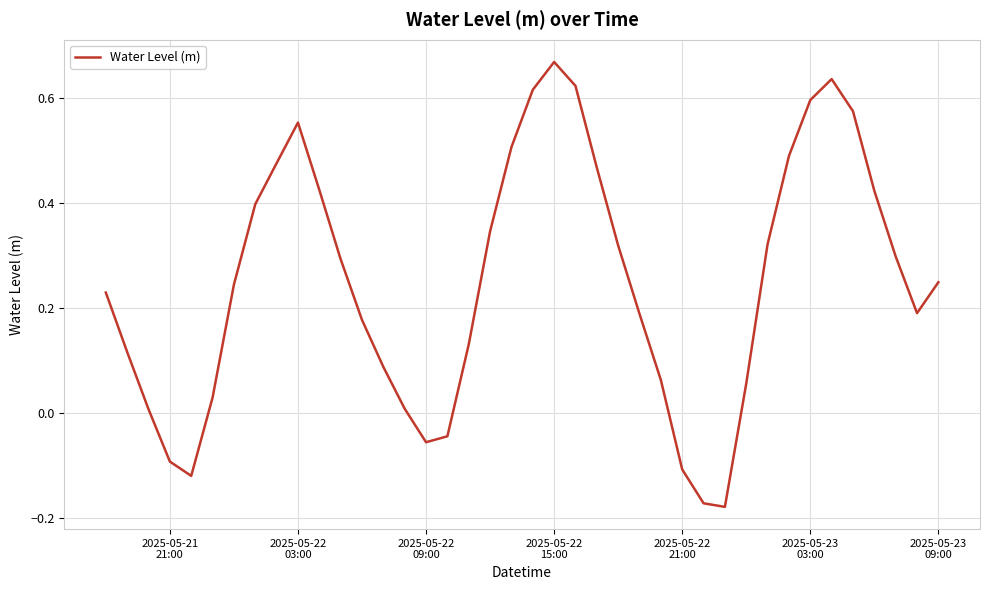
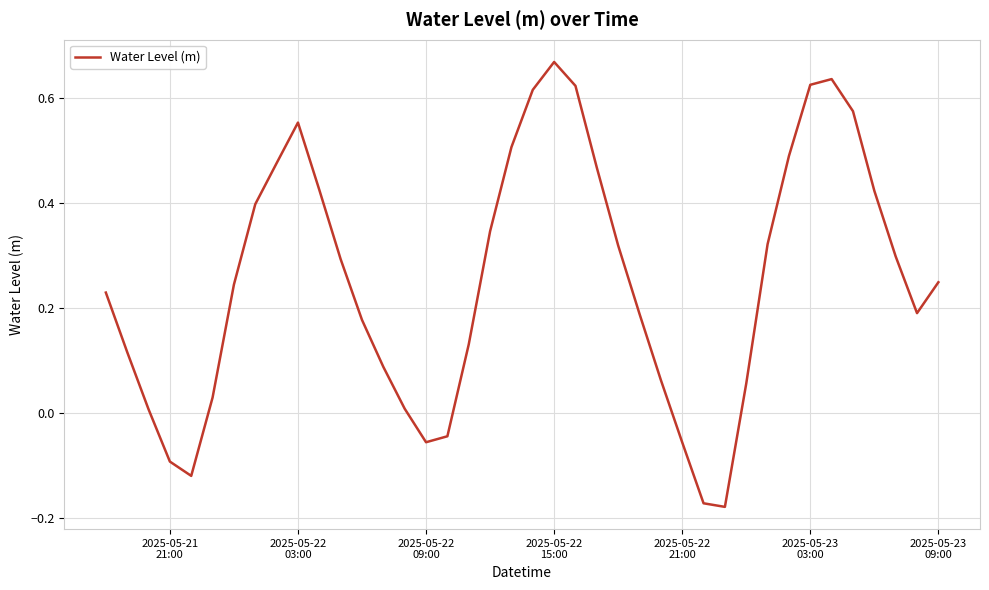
2025-05-22 21:00: -0.11 -> -0.06
2025-05-23 03:00: 0.60 -> 0.63
